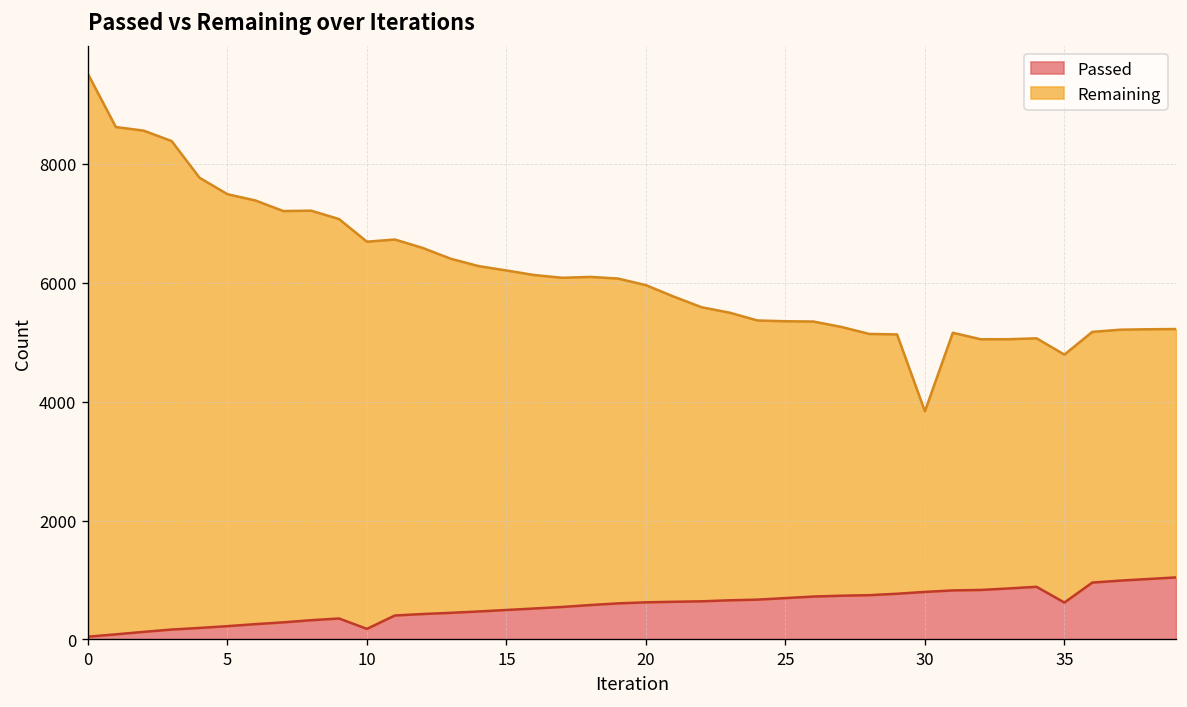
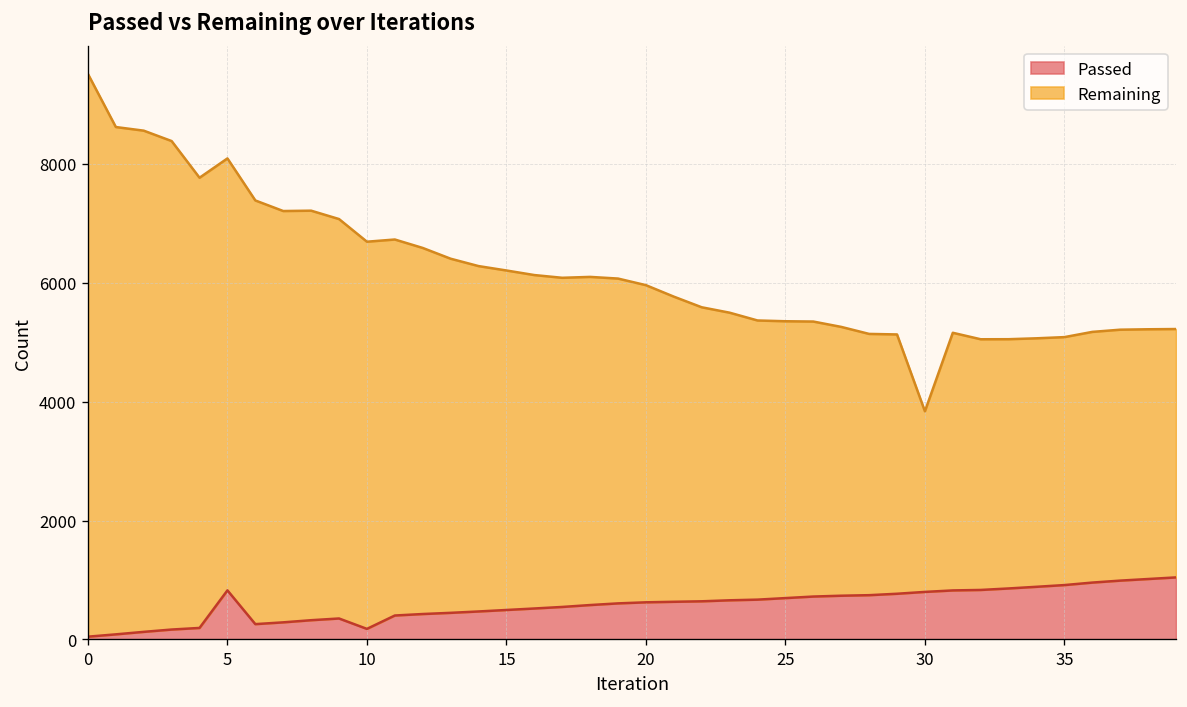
Passed, 5: 200 -> 800
Passed, 35: 600 -> 900
